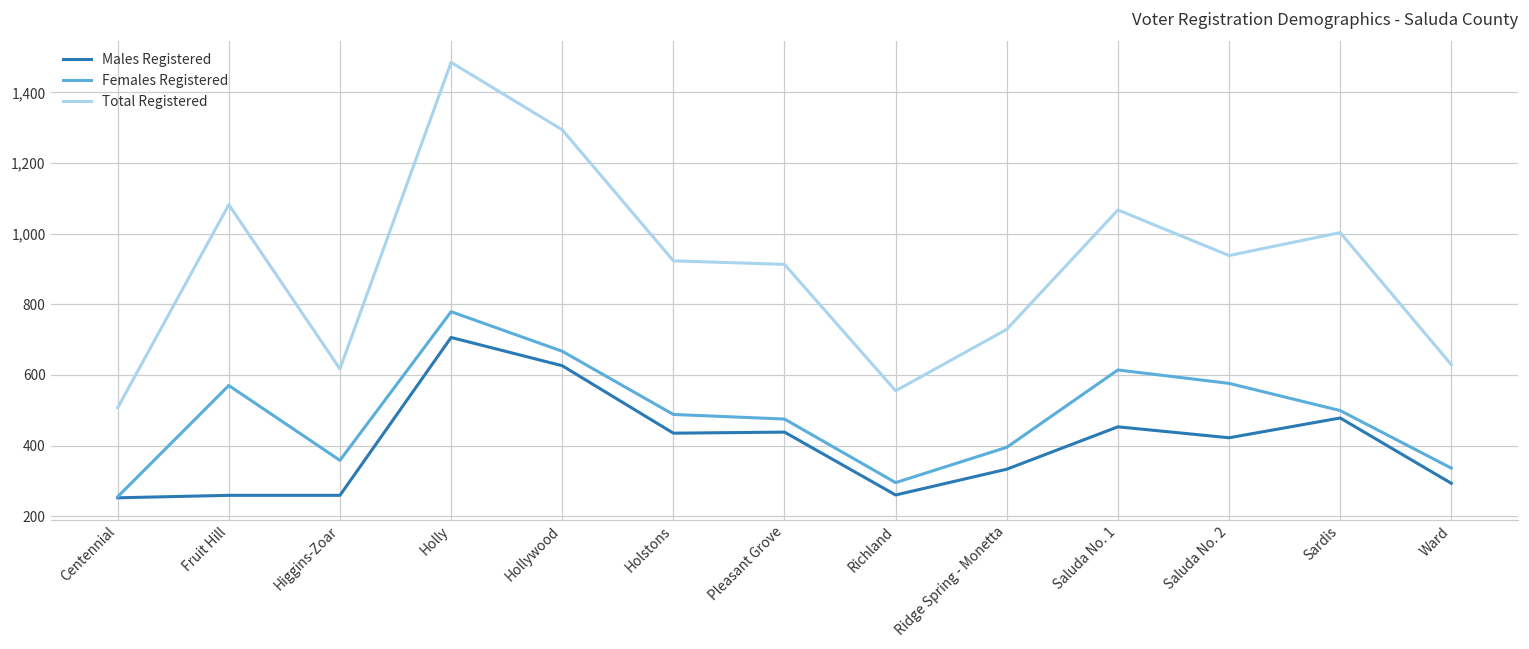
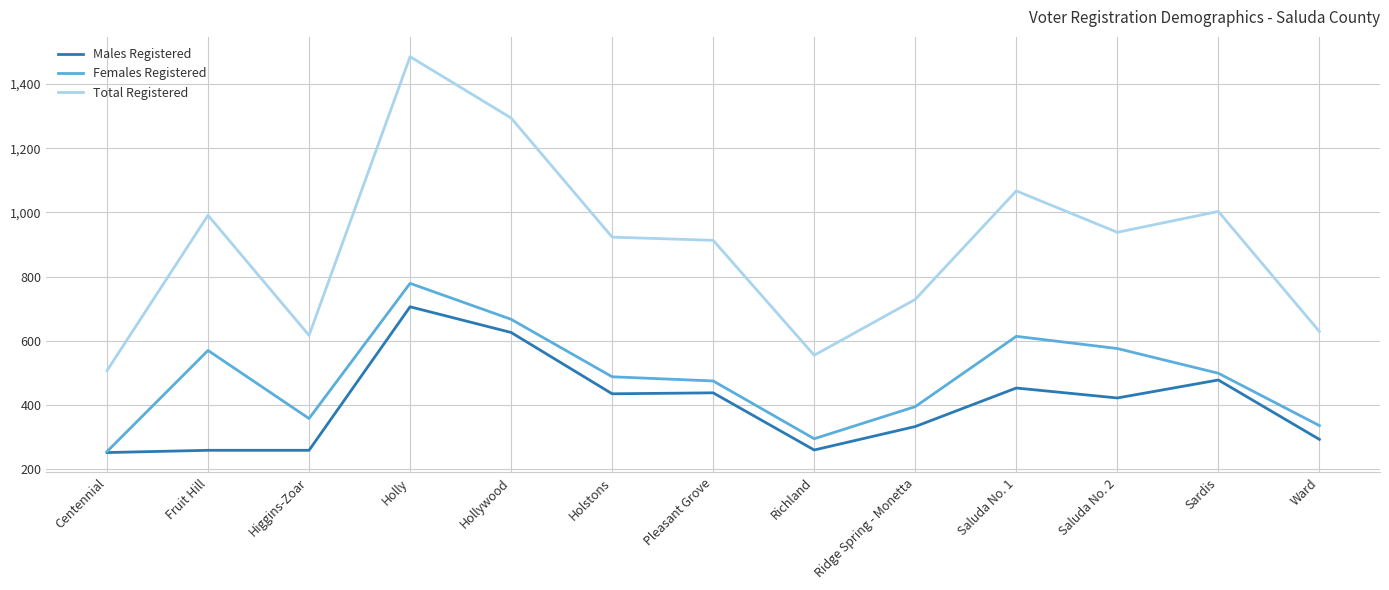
Total Registered, Fruit Hill: 1,080 -> 990
